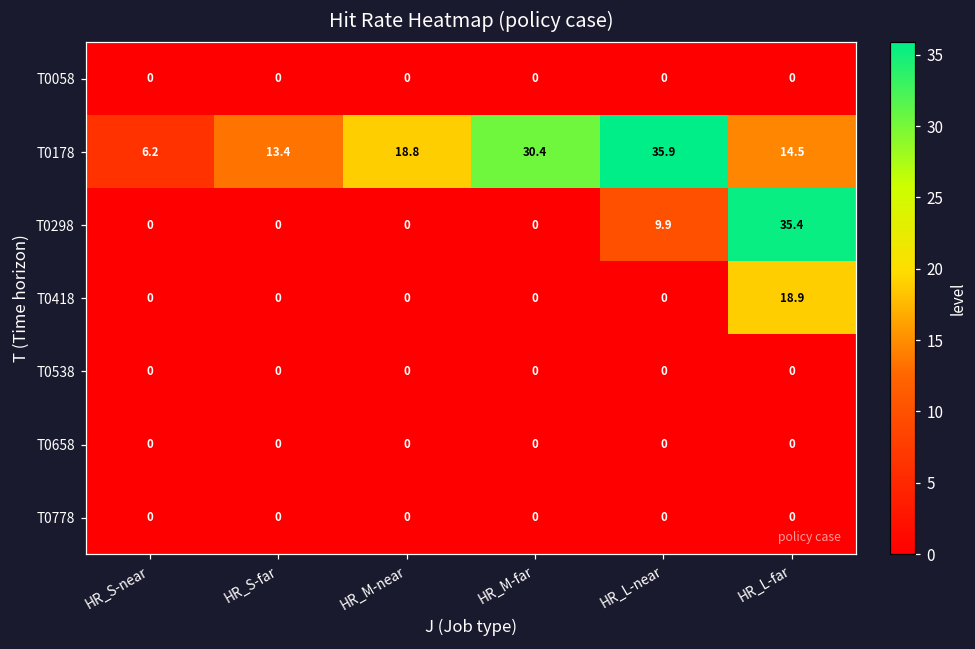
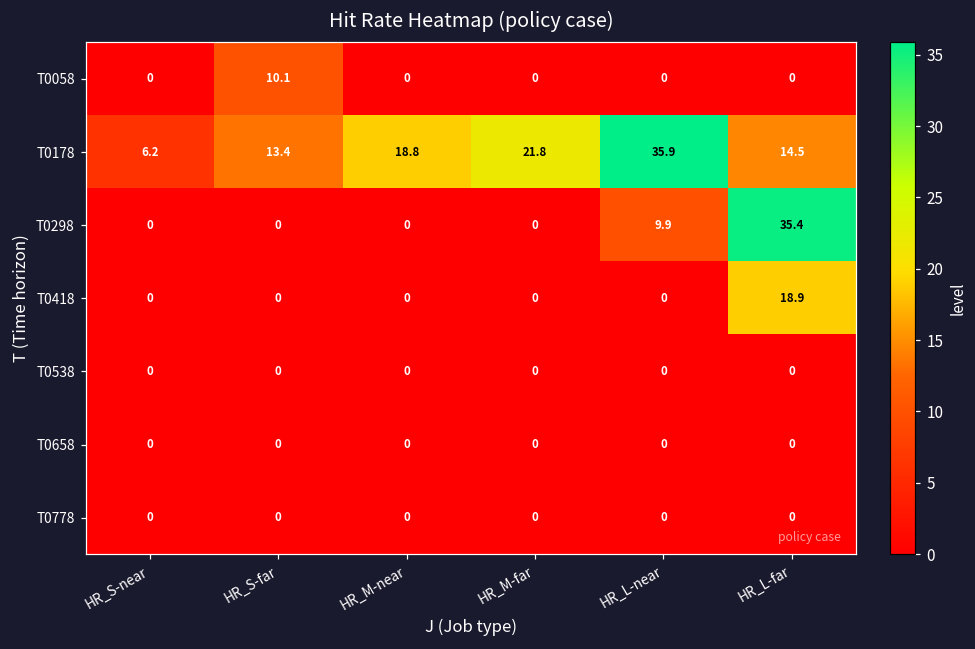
T0058, HR_S-far: 0 -> 10.1
T0178, HR_M-far: 30.4 -> 21.8
